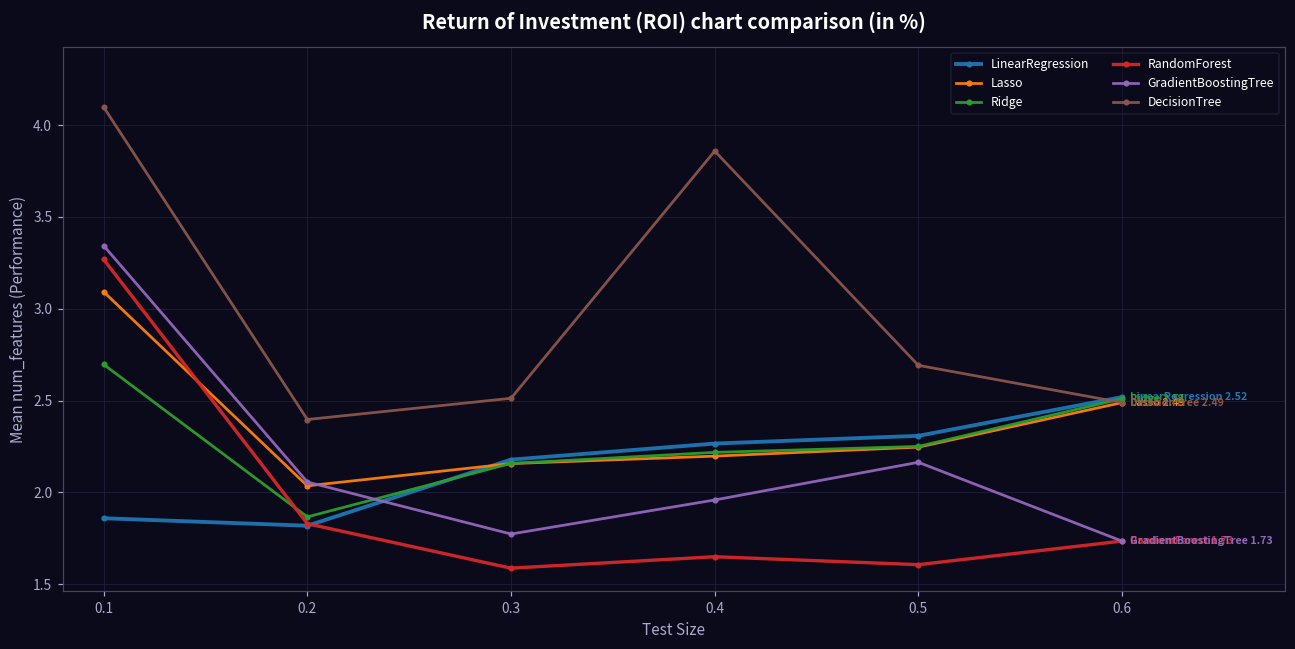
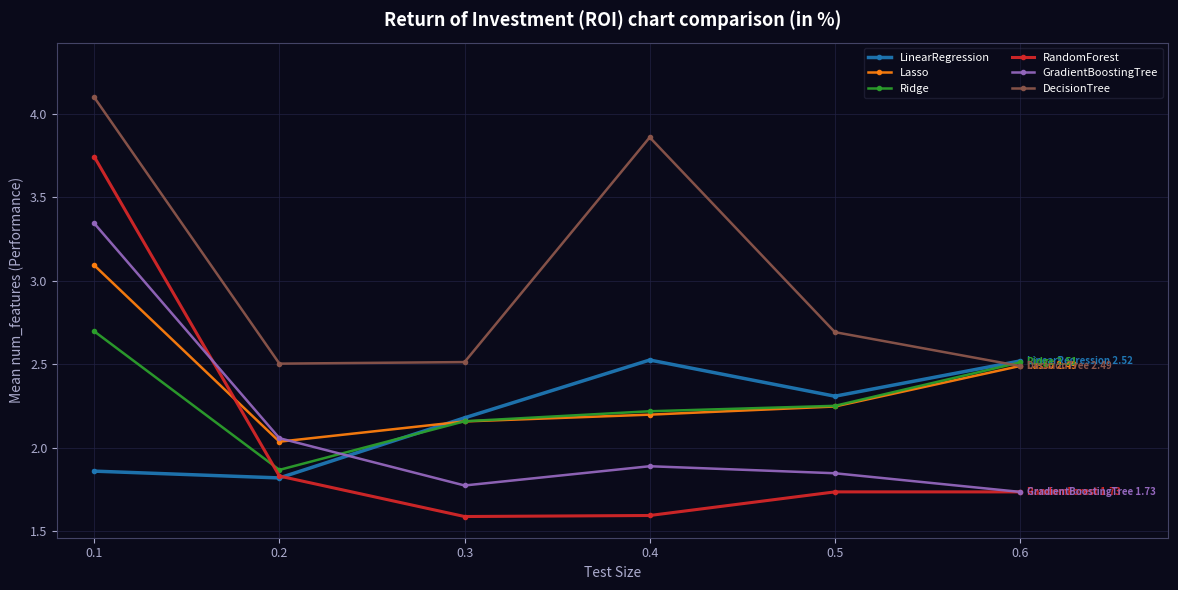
RandomForest, 0.1: 3.27 -> 3.74
DecisionTree, 0.2: 2.40 -> 2.50
LinearRegression, 0.4: 2.27 -> 2.52
RandomForest, 0.4: 1.65 -> 1.59
GradientBoostingTree, 0.4: 1.96 -> 1.89
RandomForest, 0.5: 1.61 -> 1.73
GradientBoostingTree, 0.5: 2.16 -> 1.85
